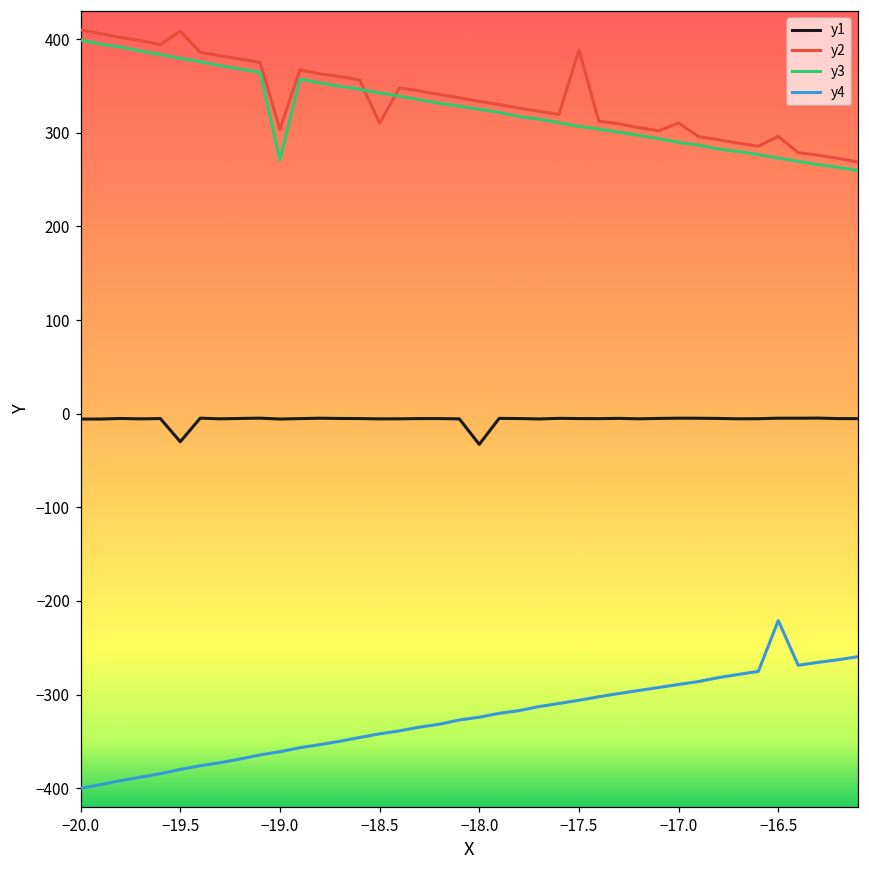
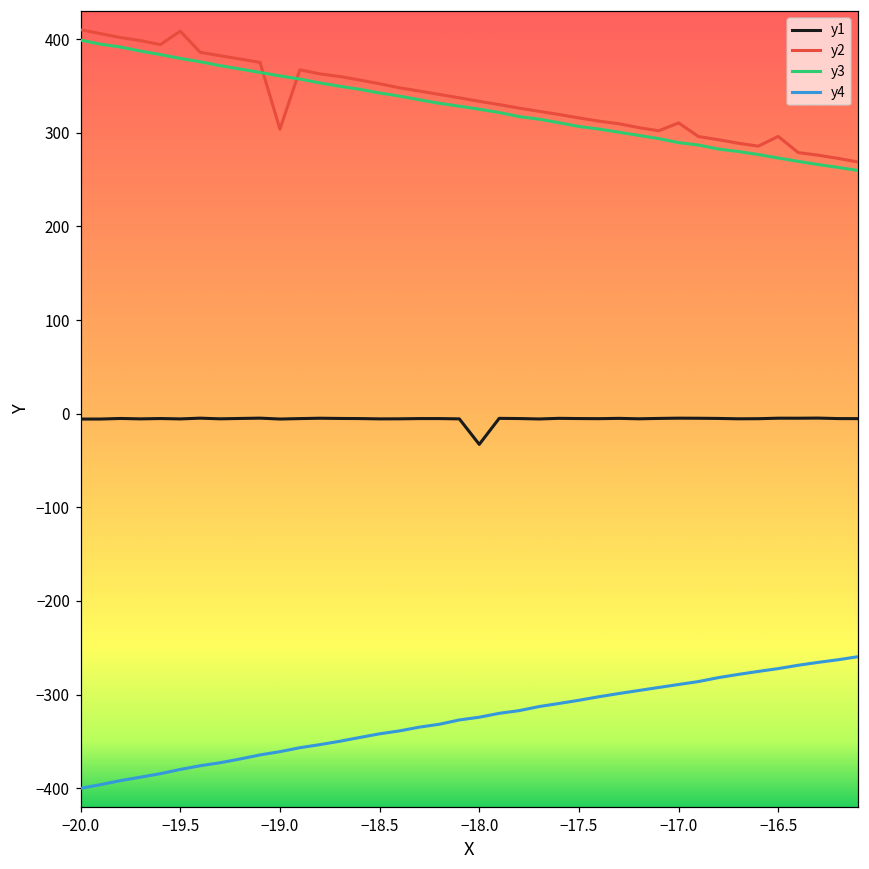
y1, −19.5: -30 -> -10
y3, −19.0: 270 -> 360
y2, −18.5: 310 -> 350
y2, −17.5: 390 -> 320
y4, −16.5: -220 -> -270
